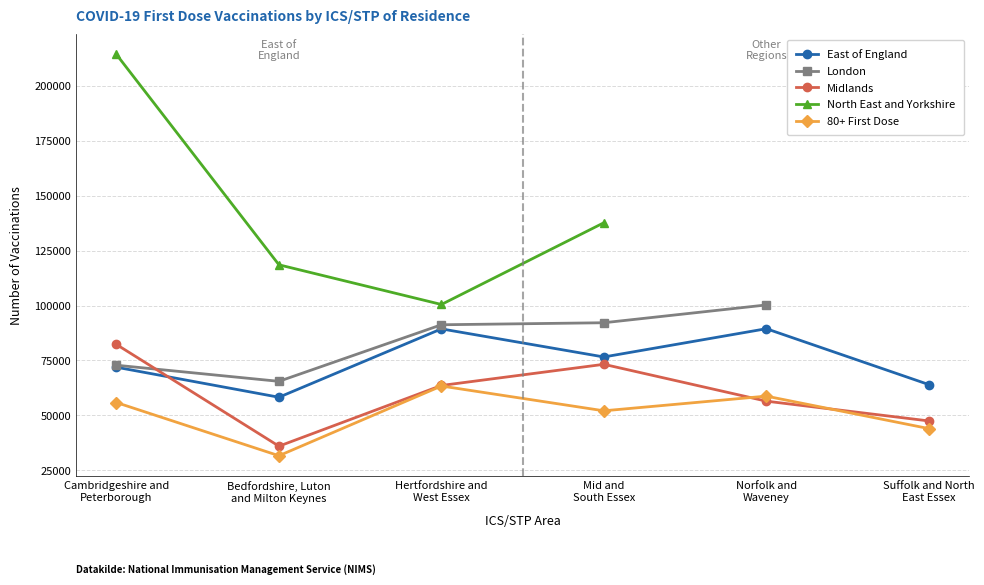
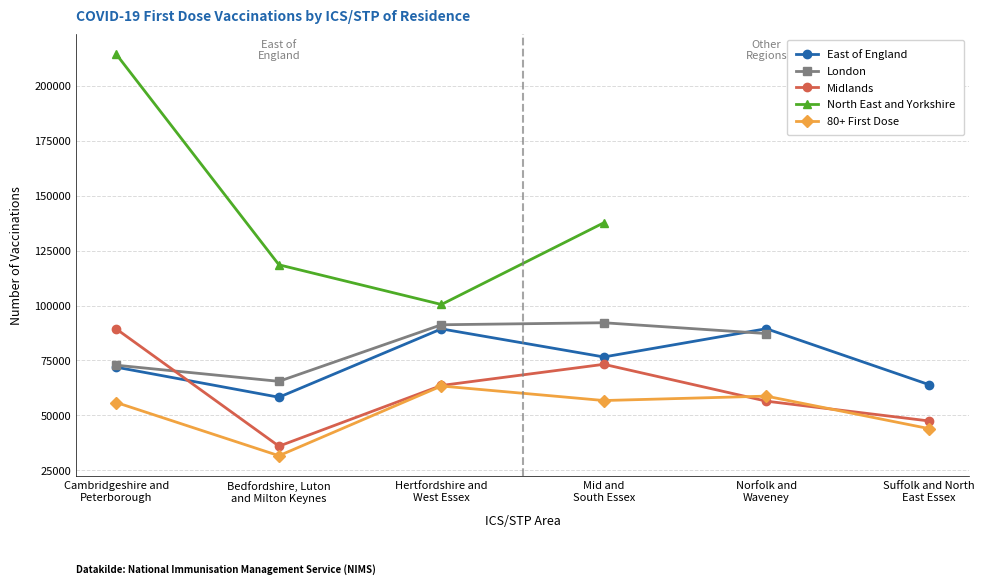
Midlands, Cambridgeshire and Peterborough: 82000 -> 89000
80+ First Dose, Mid and South Essex: 52000 -> 57000
London, Norfolk and Waveney: 100000 -> 87000
